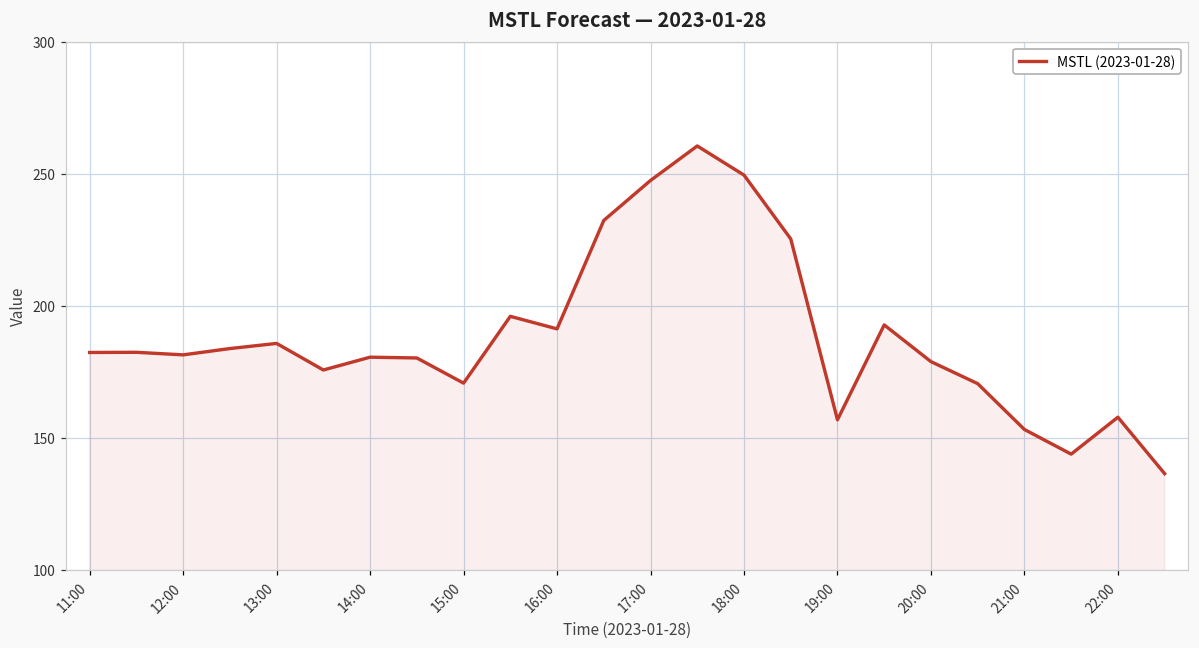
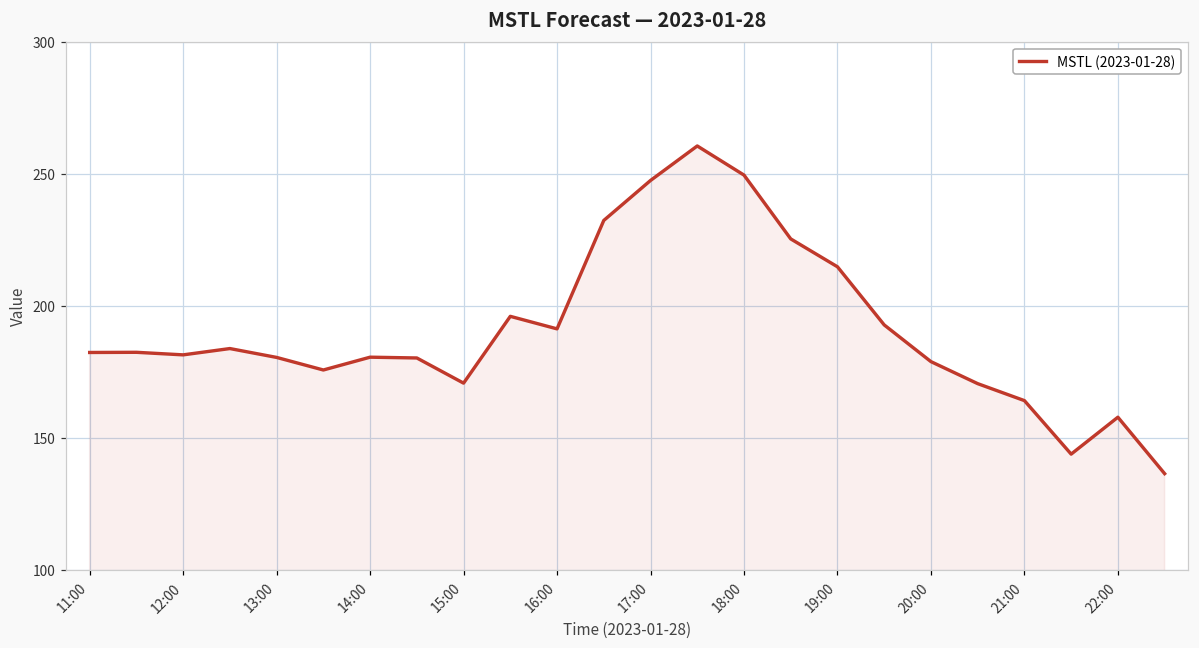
13:00: 186 -> 180
19:00: 157 -> 215
21:00: 153 -> 164
